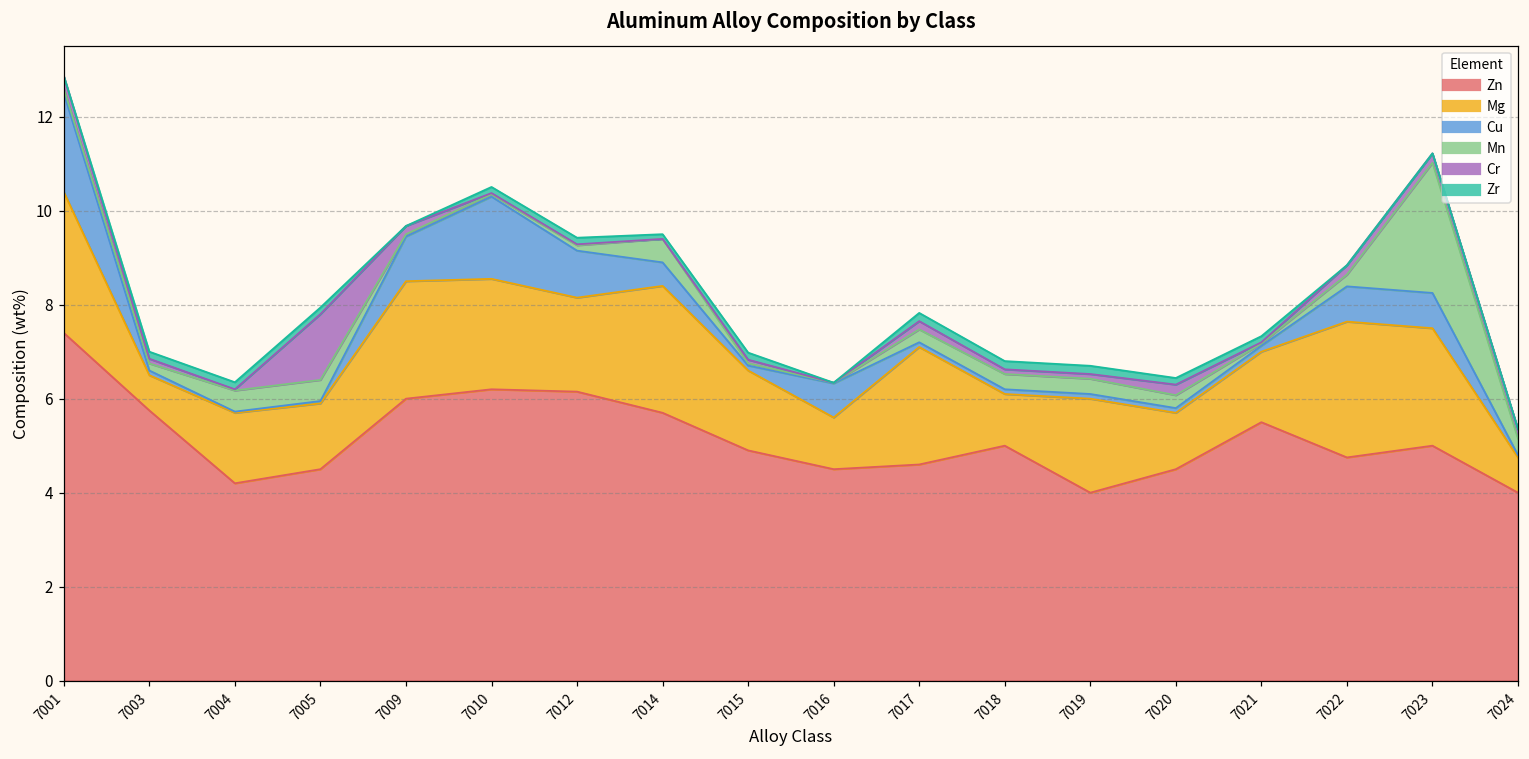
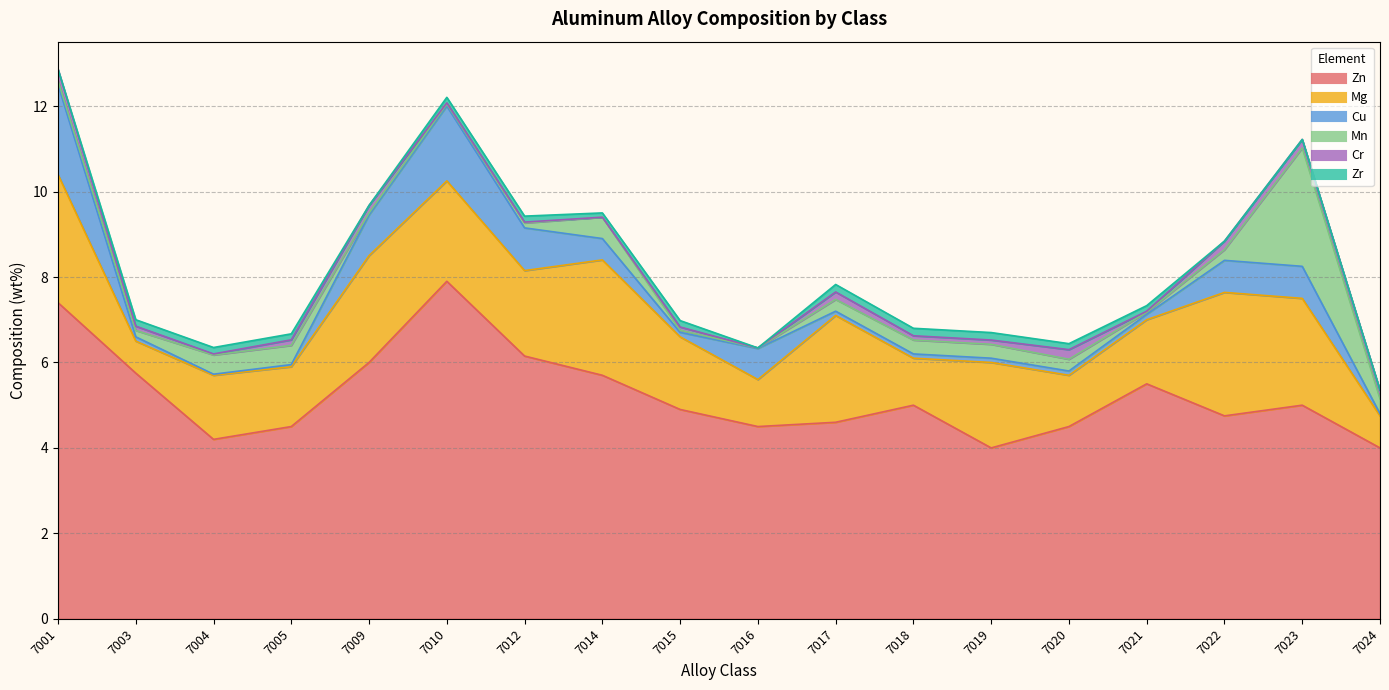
Cr, 7005: 1.4 -> 0.1
Zn, 7010: 6.2 -> 7.9
